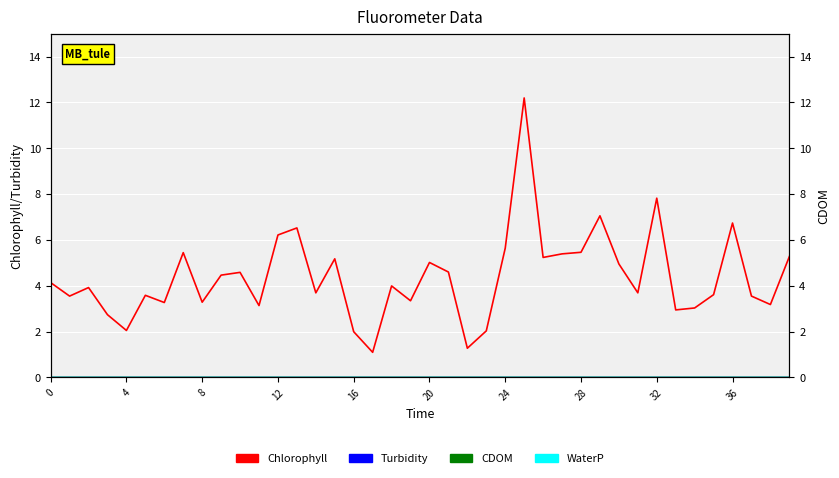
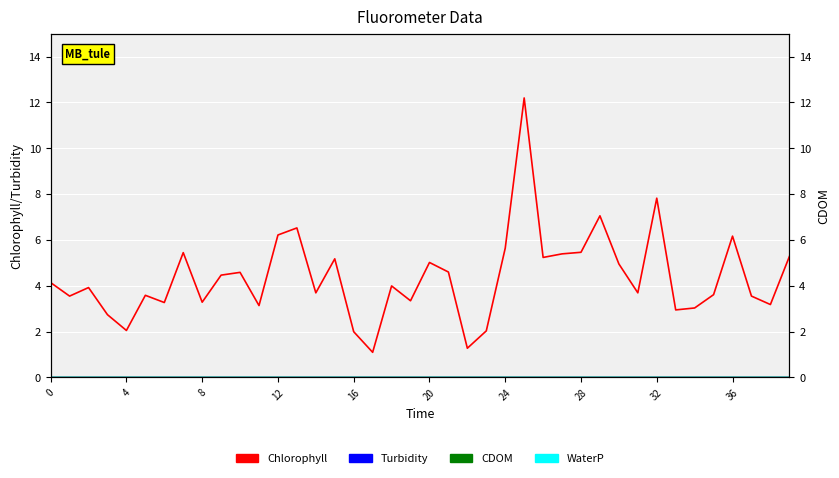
Chlorophyll, 36: 6.7 -> 6.2
